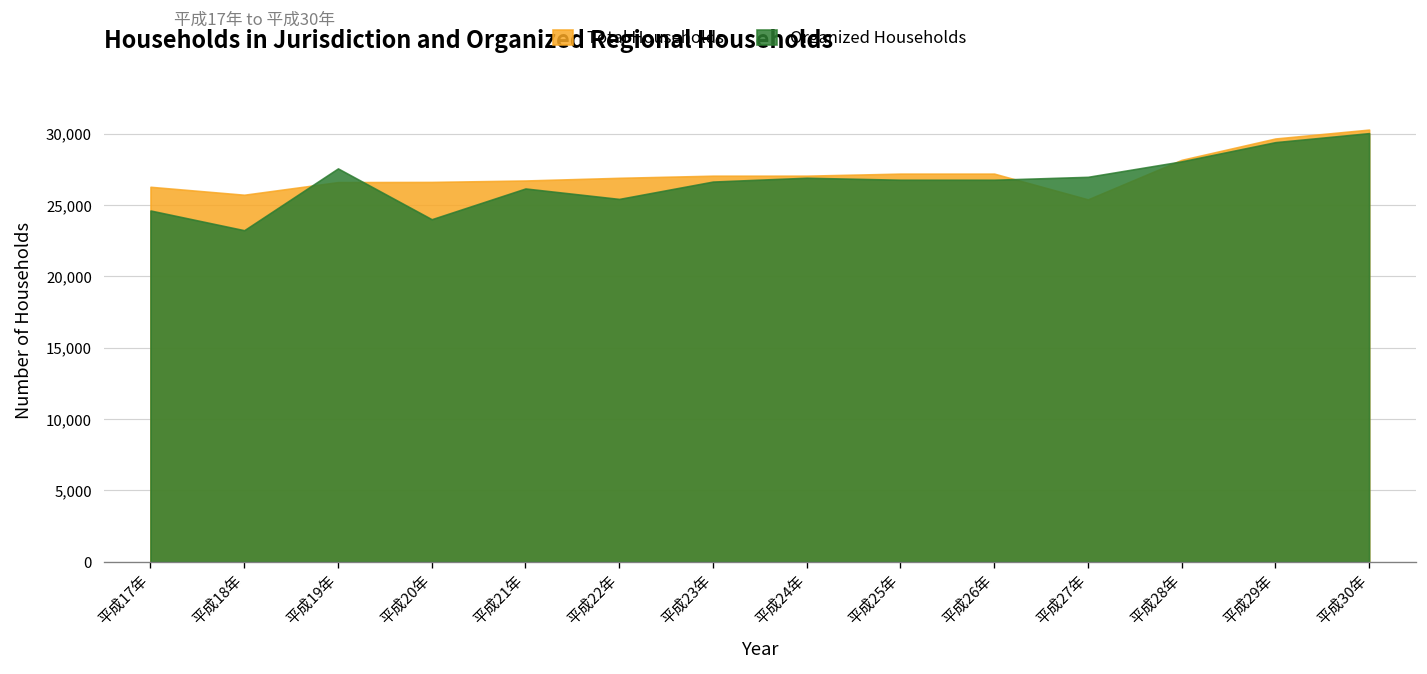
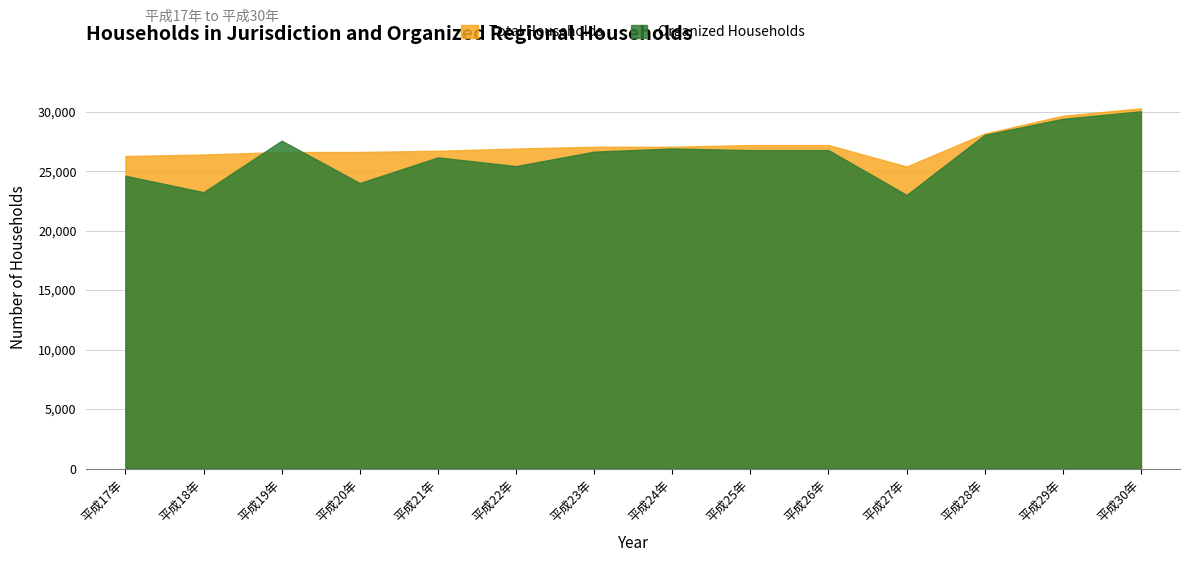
Total Households, 平成18年: 25,700 -> 26,400
Organized Households, 平成27年: 27,000 -> 23,000
